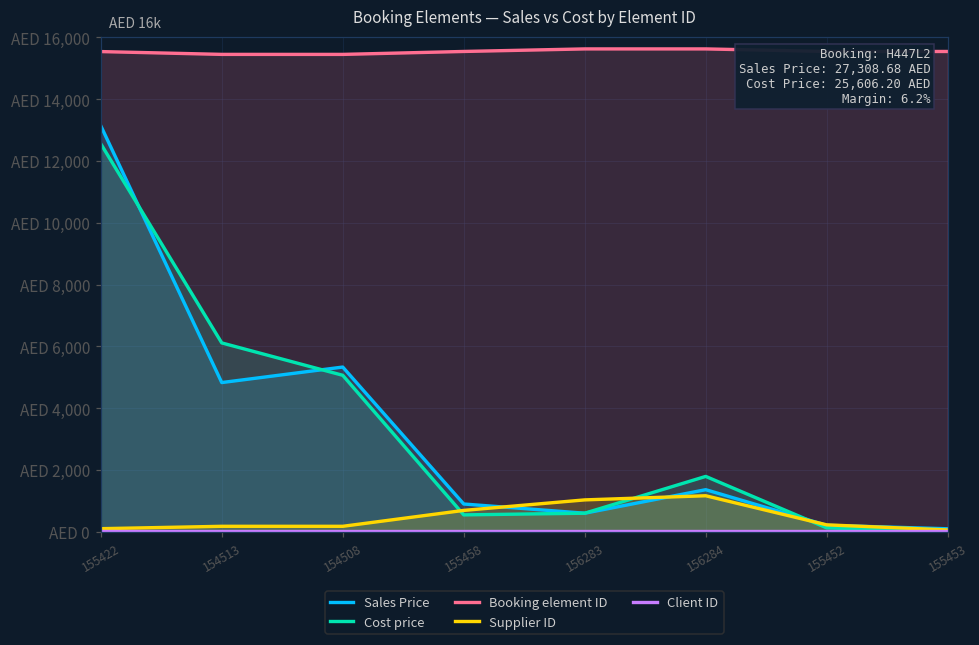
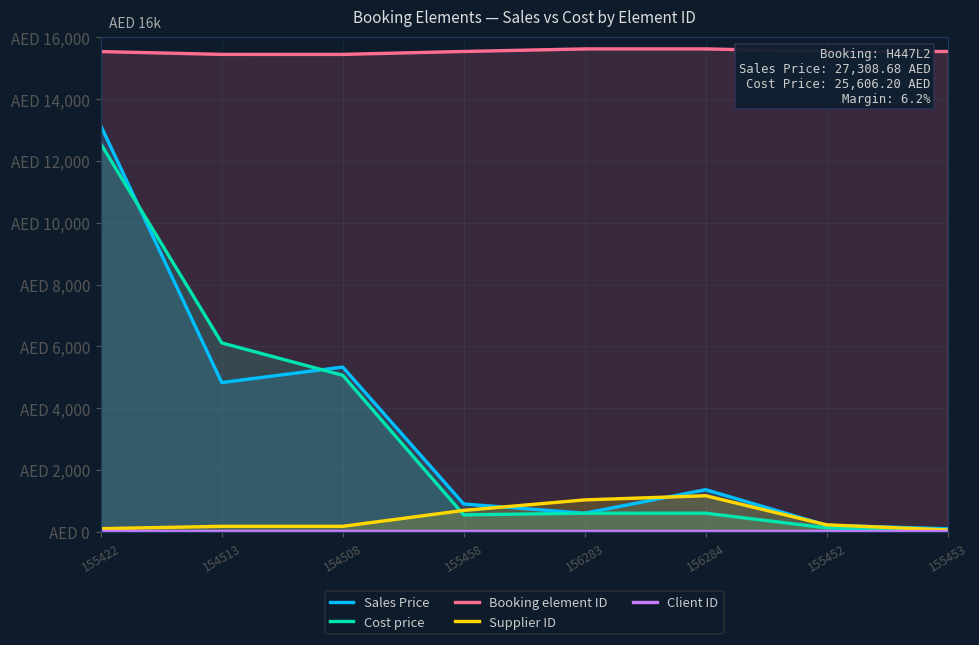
Cost price, 156284: AED 1,800 -> AED 600
